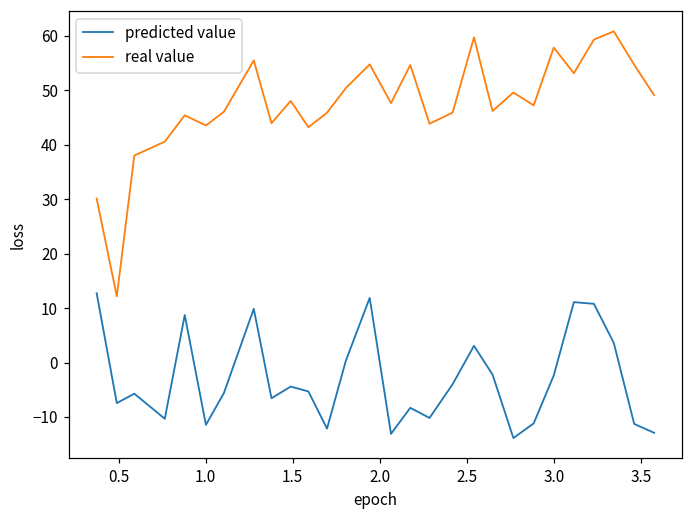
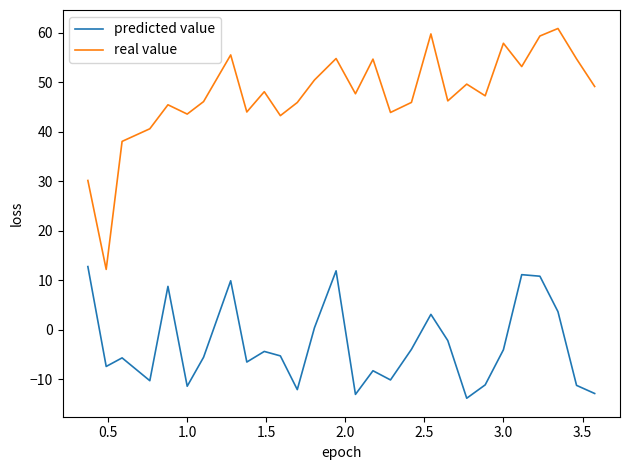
predicted value, 3.0: -2 -> -4
